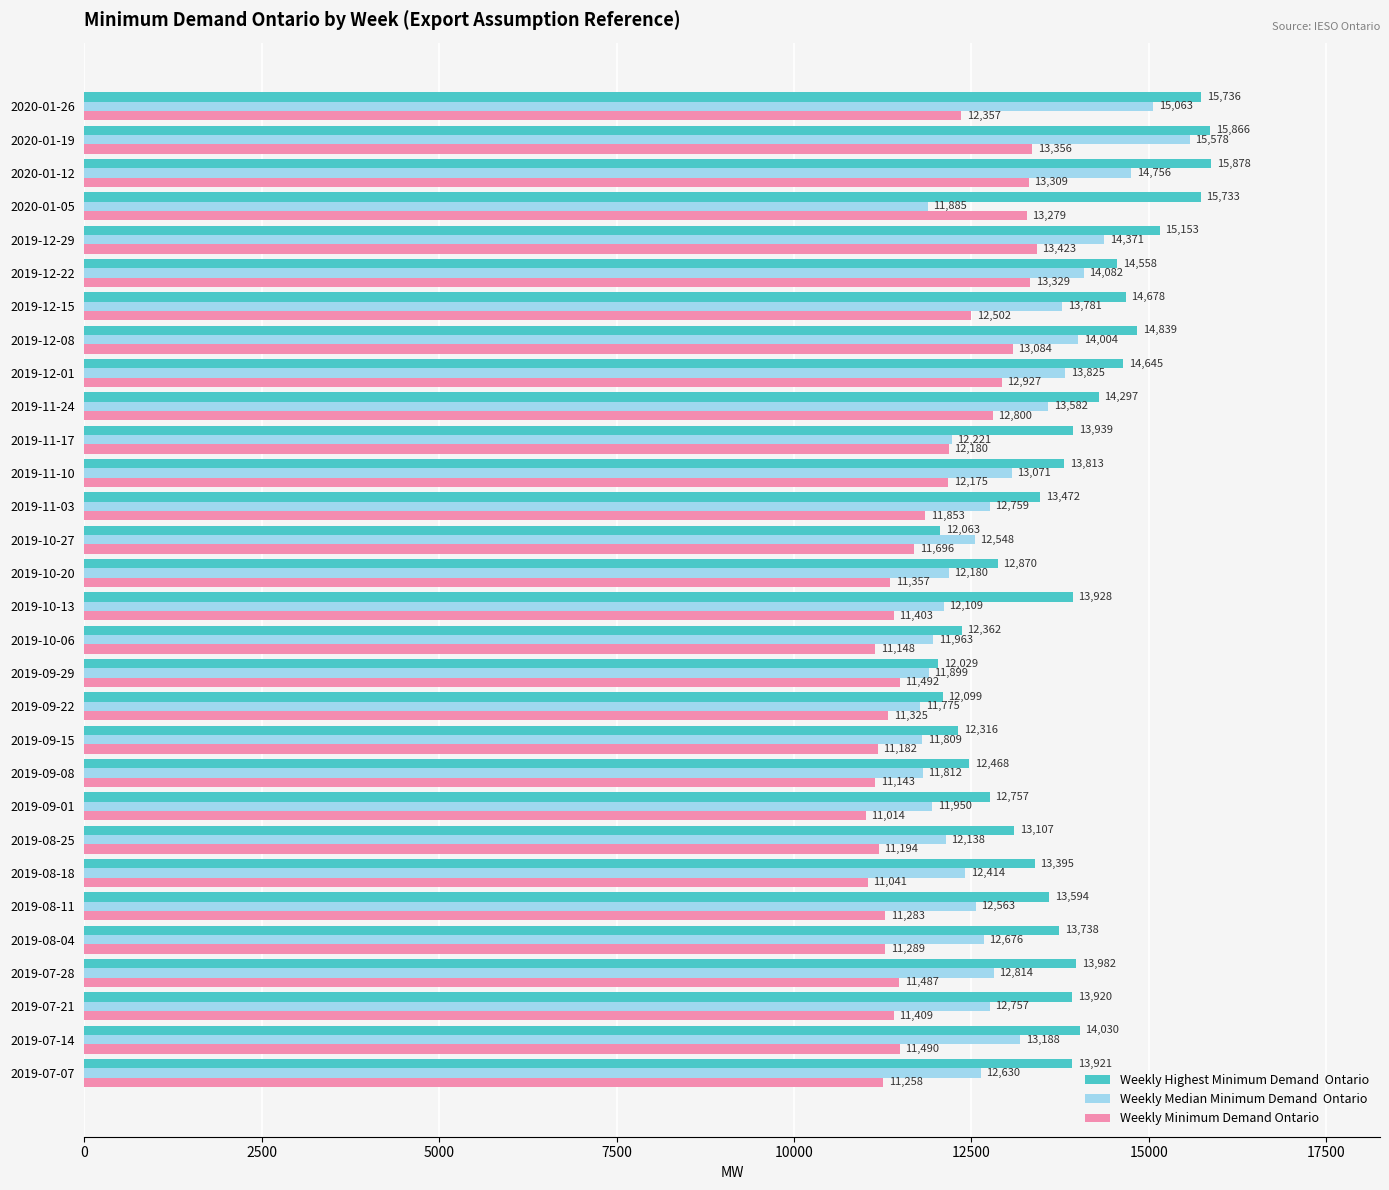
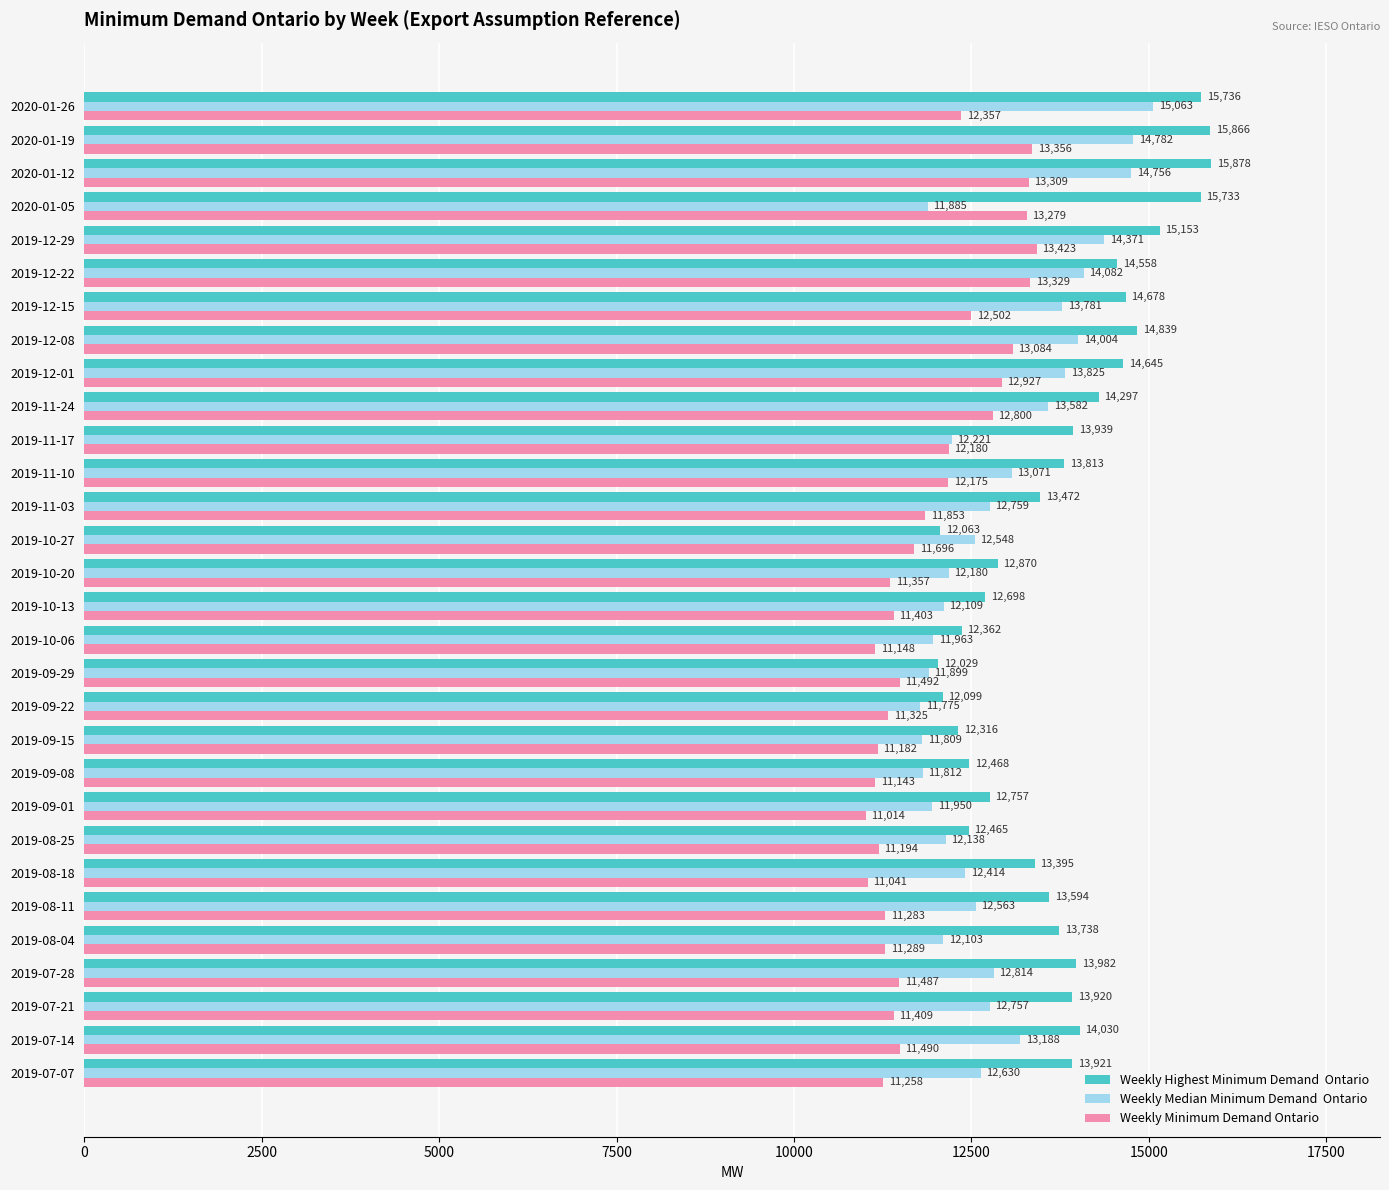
Weekly Median Minimum Demand Ontario, 2020-01-19: 15,578 -> 14,782
Weekly Highest Minimum Demand Ontario, 2019-10-13: 13,928 -> 12,698
Weekly Highest Minimum Demand Ontario, 2019-08-25: 13,107 -> 12,465
Weekly Median Minimum Demand Ontario, 2019-08-04: 12,676 -> 12,103
